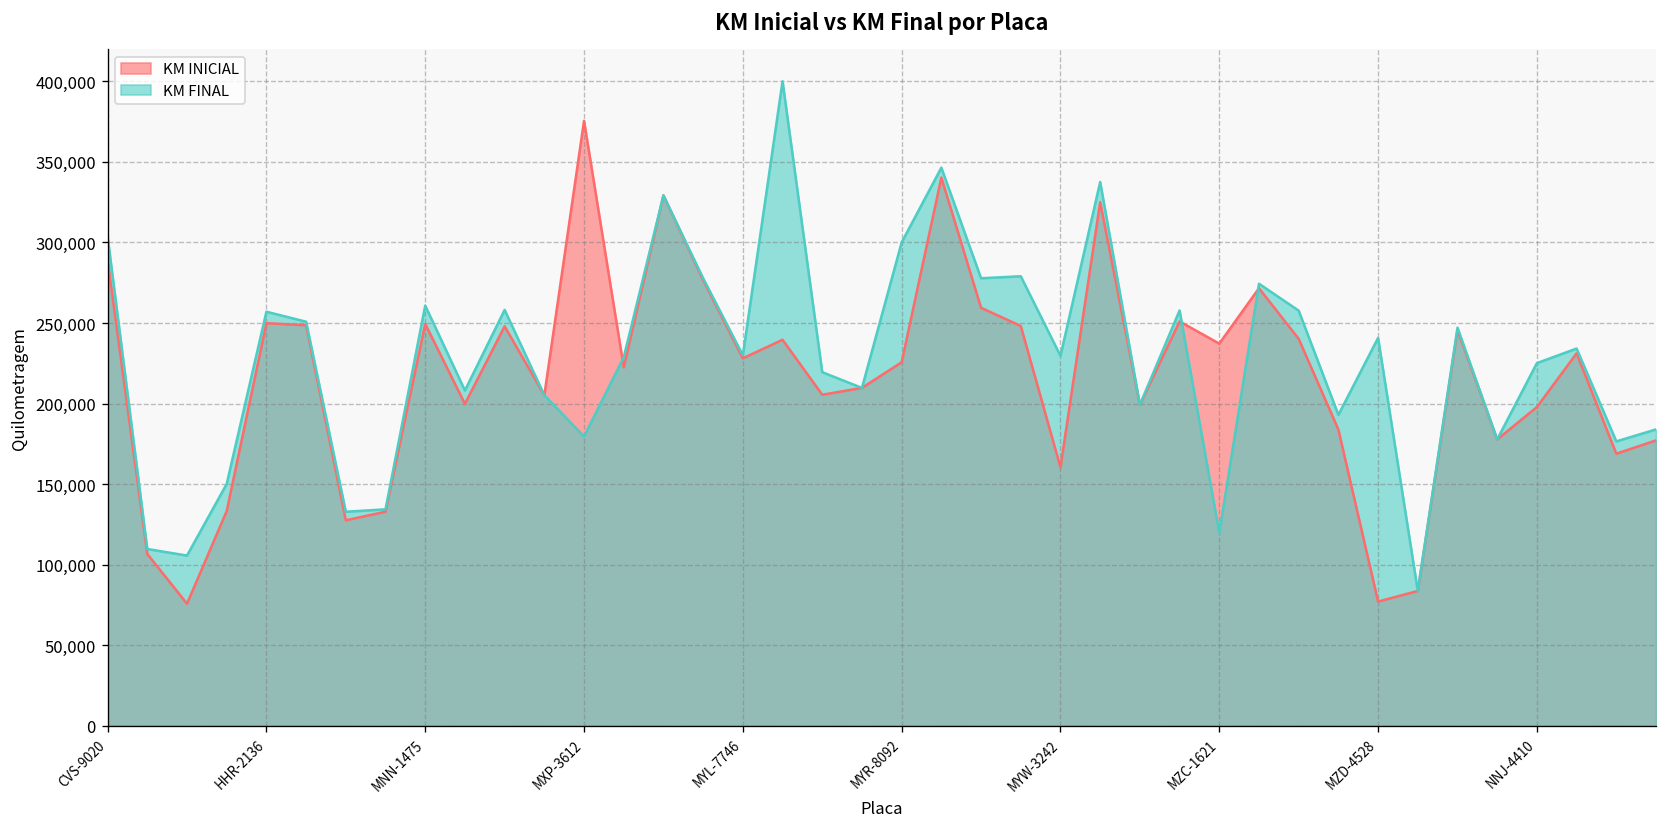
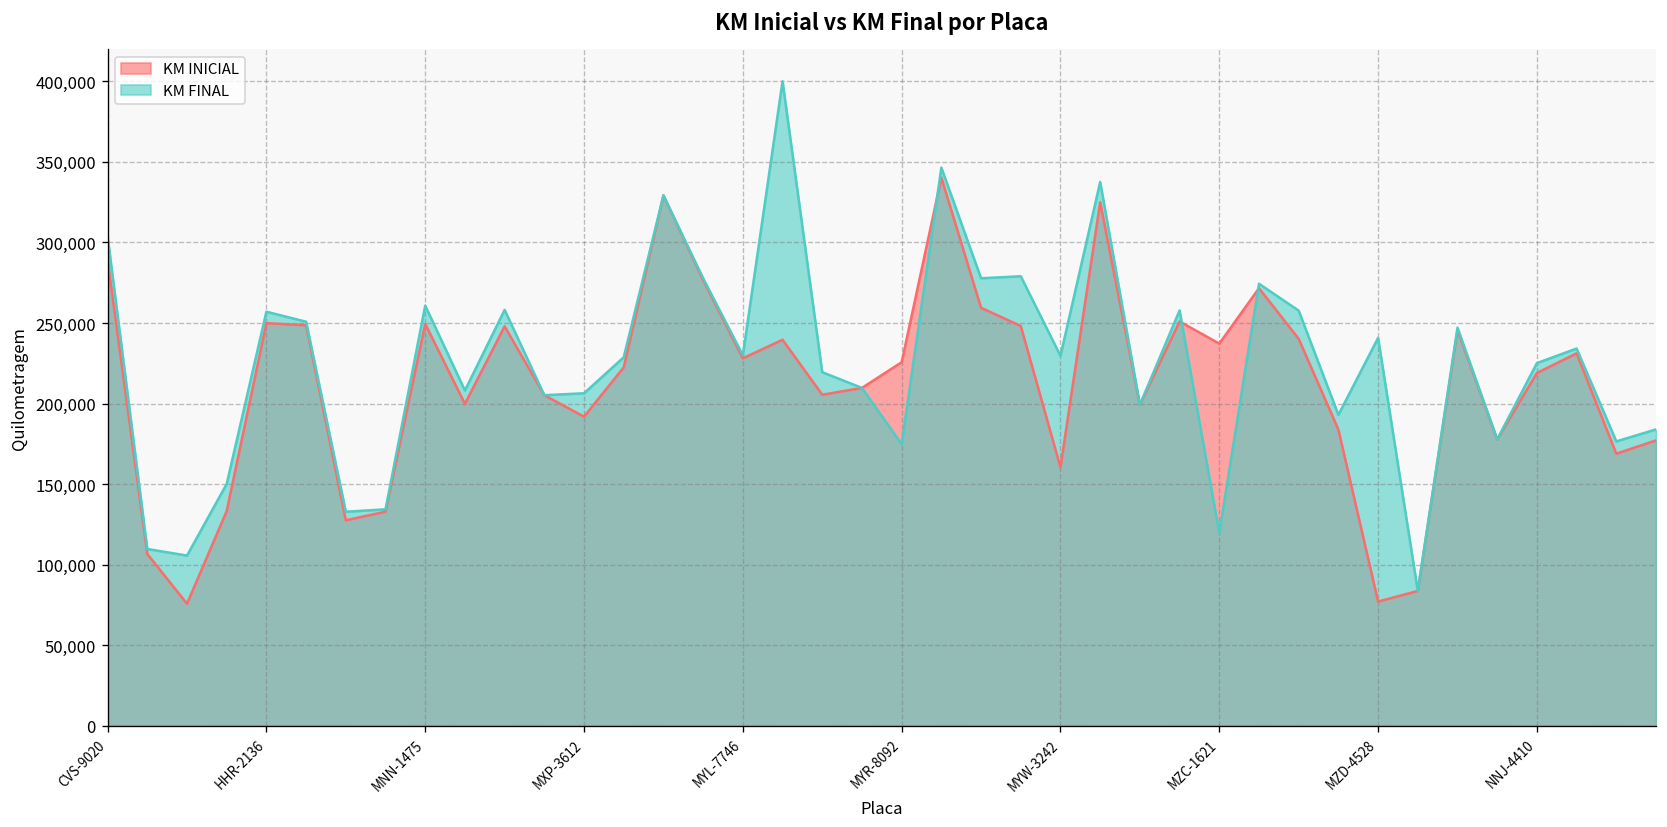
KM INICIAL, MXP-3612: 375,000 -> 192,000
KM FINAL, MXP-3612: 180,000 -> 206,000
KM FINAL, MYR-8092: 300,000 -> 175,000
KM INICIAL, NNJ-4410: 198,000 -> 219,000
